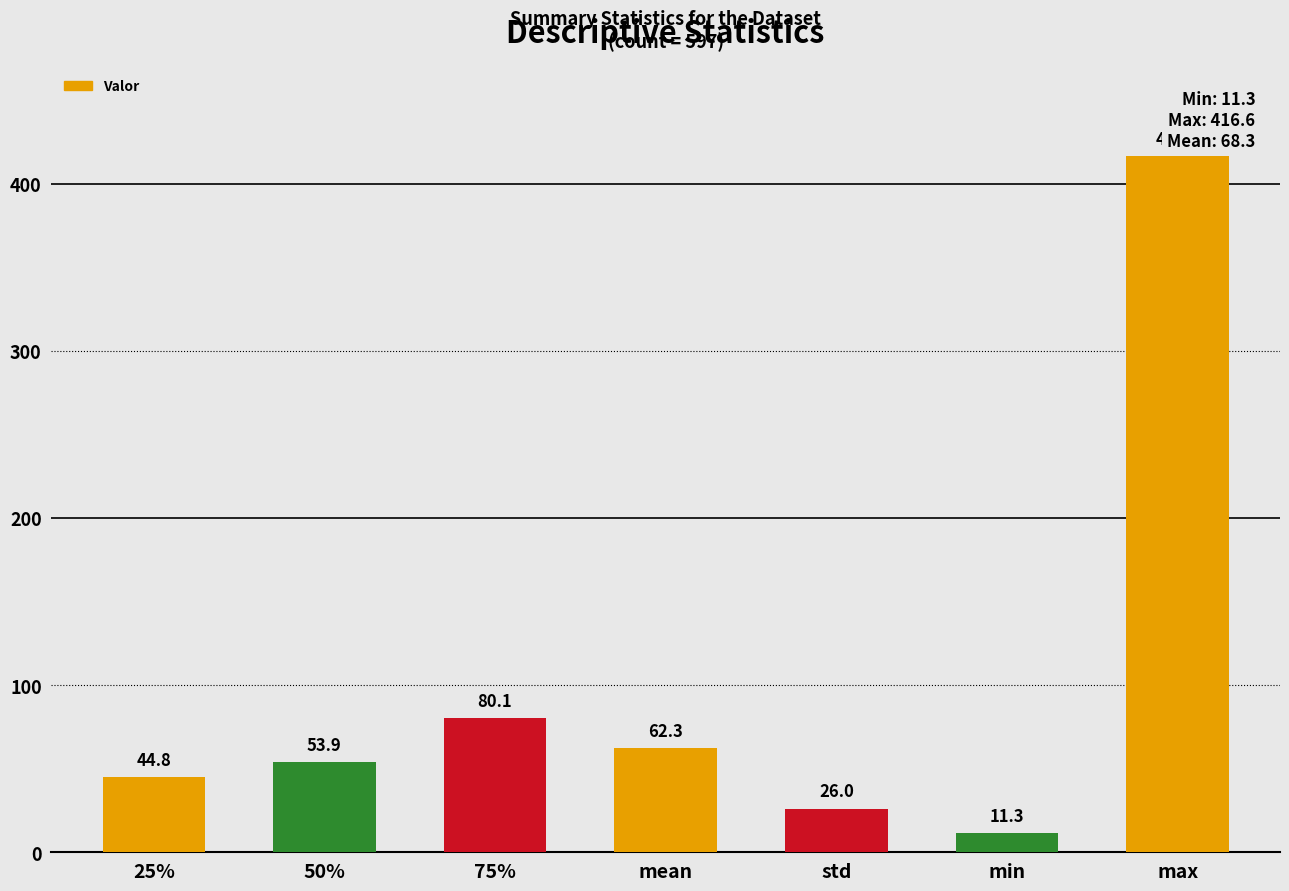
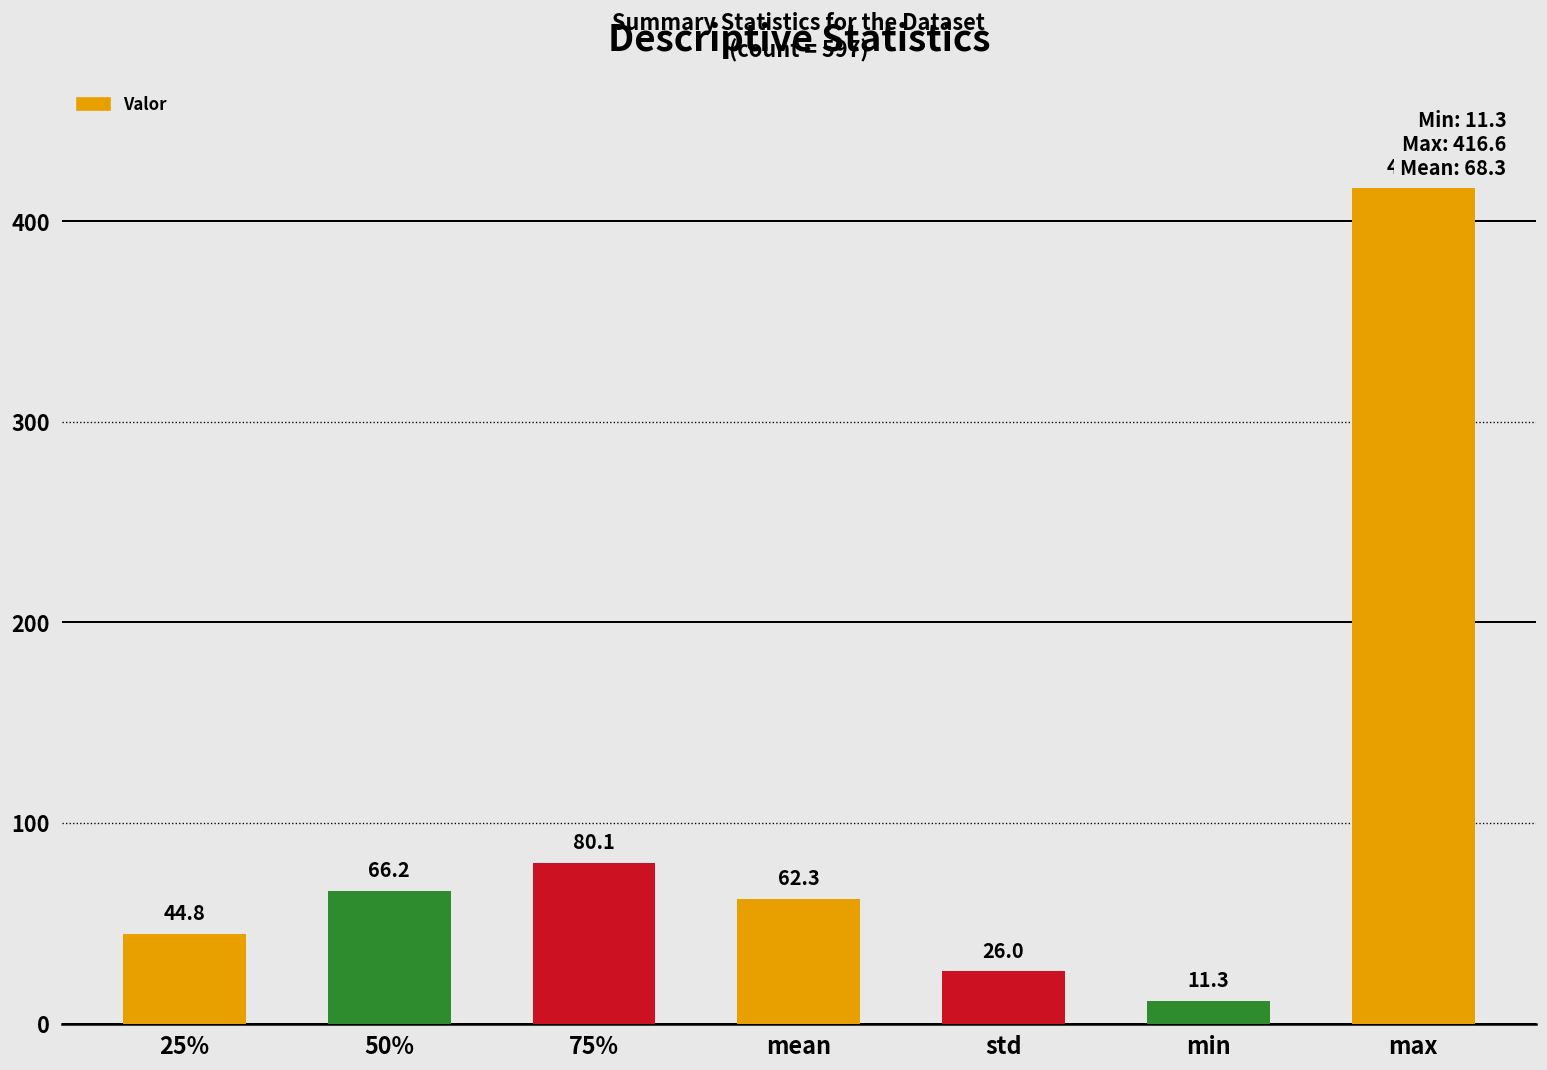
50%: 53.9 -> 66.2
